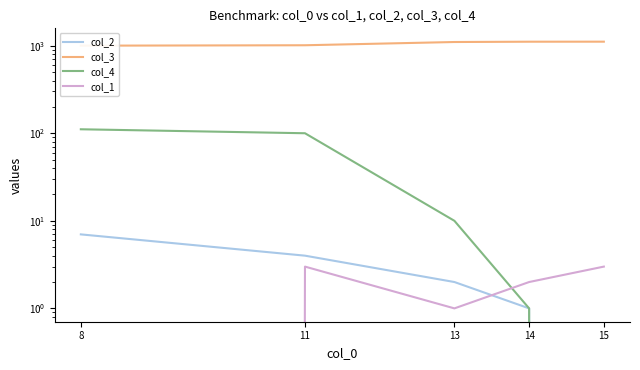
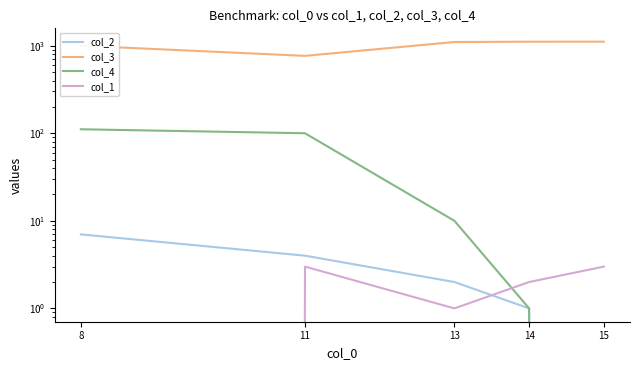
col_3, 11: 1000 -> 800
